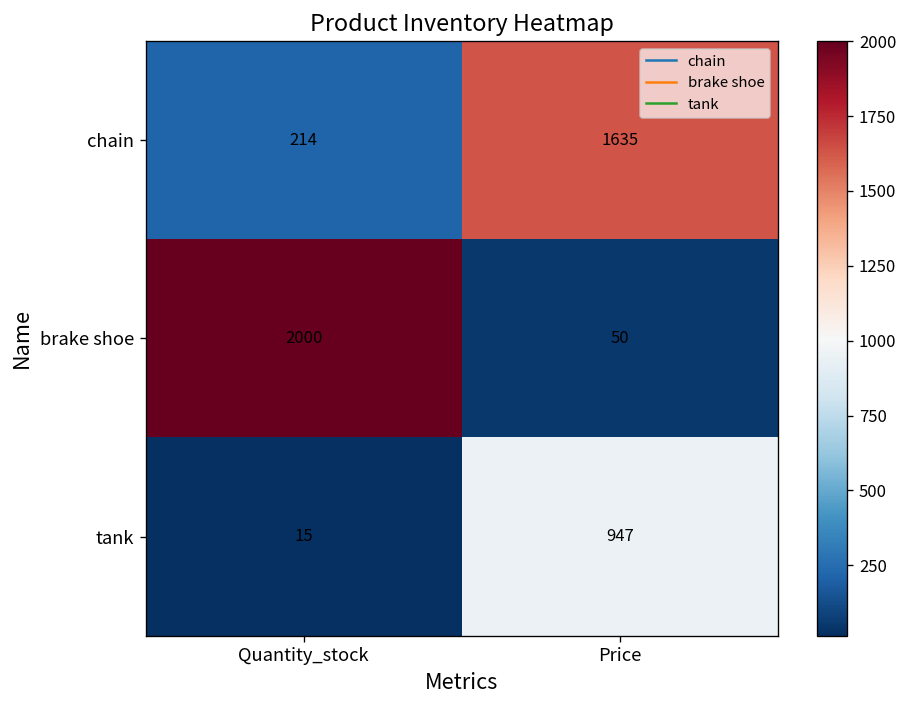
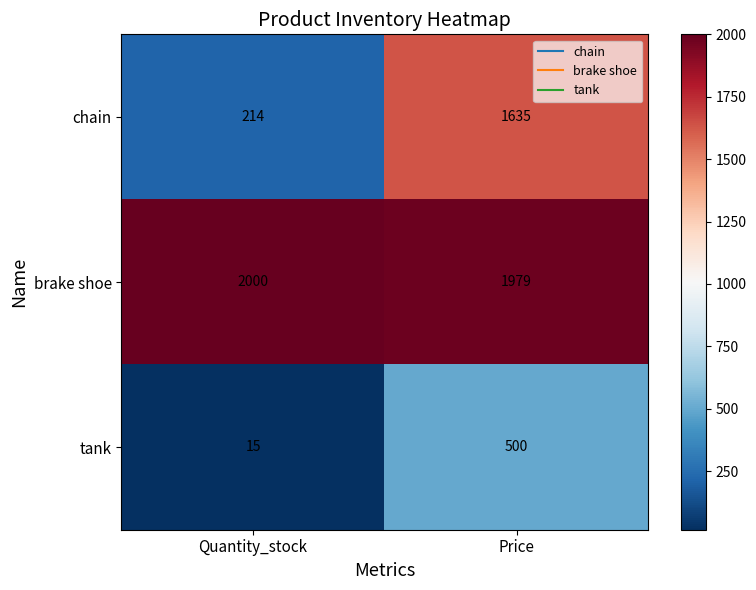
brake shoe, Price: 50 -> 1979
tank, Price: 947 -> 500
